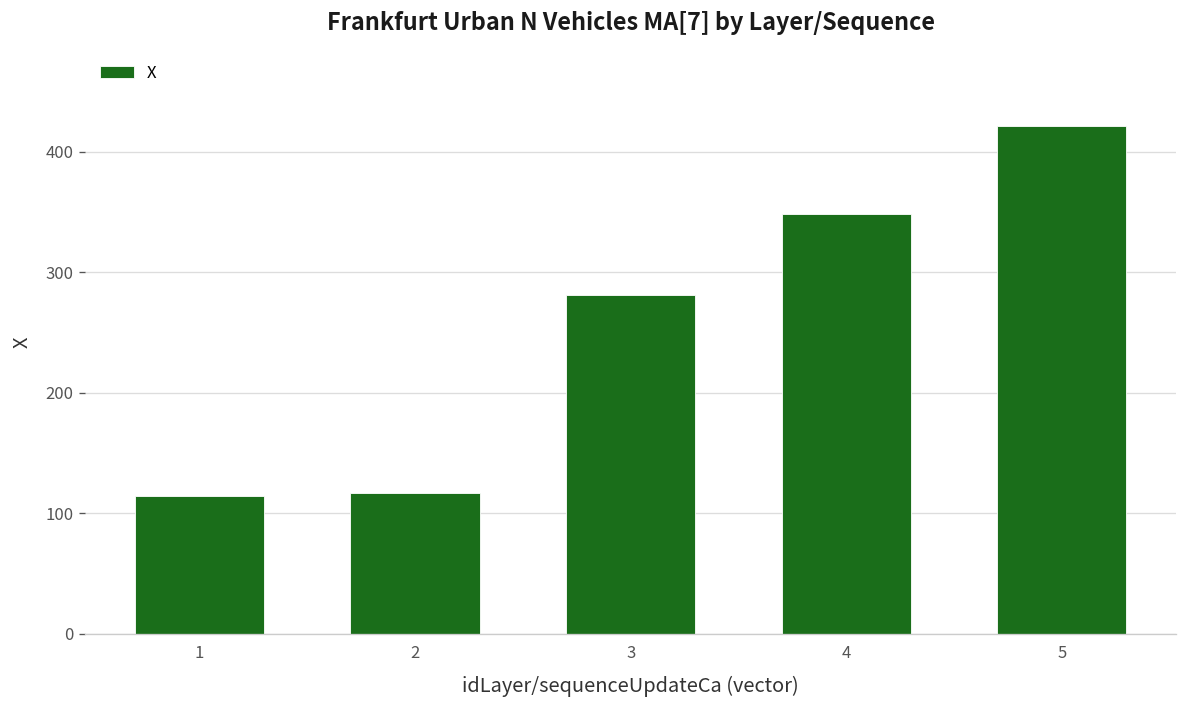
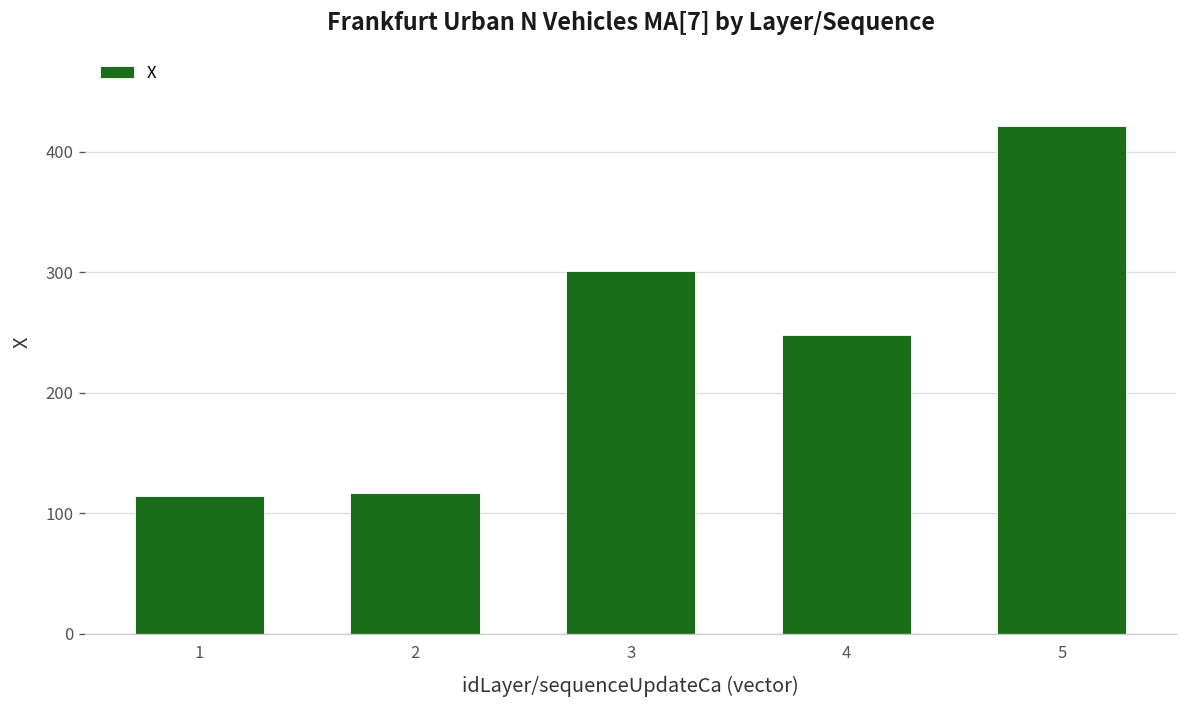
3: 281 -> 301
4: 349 -> 248
